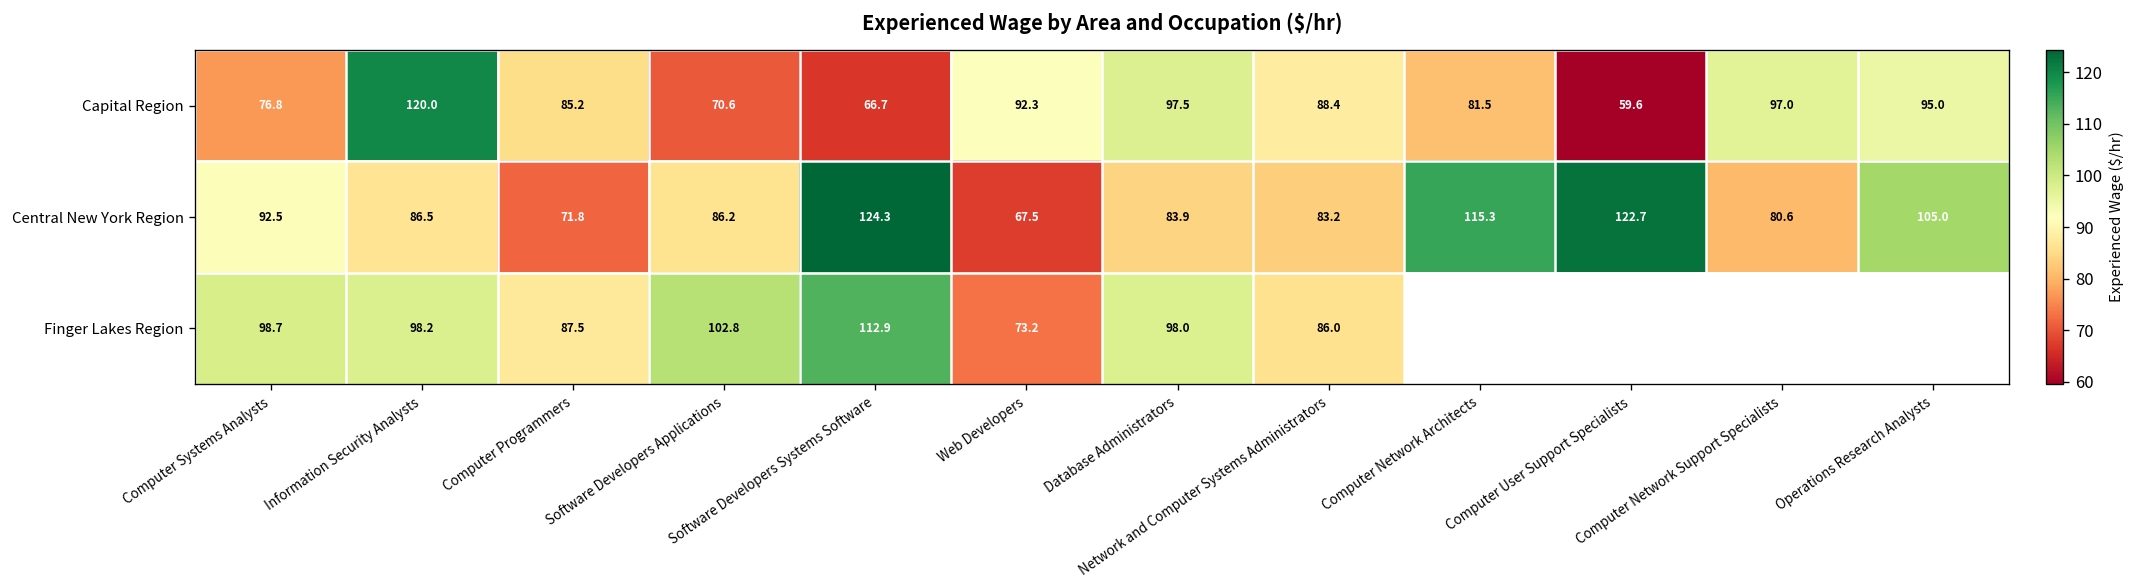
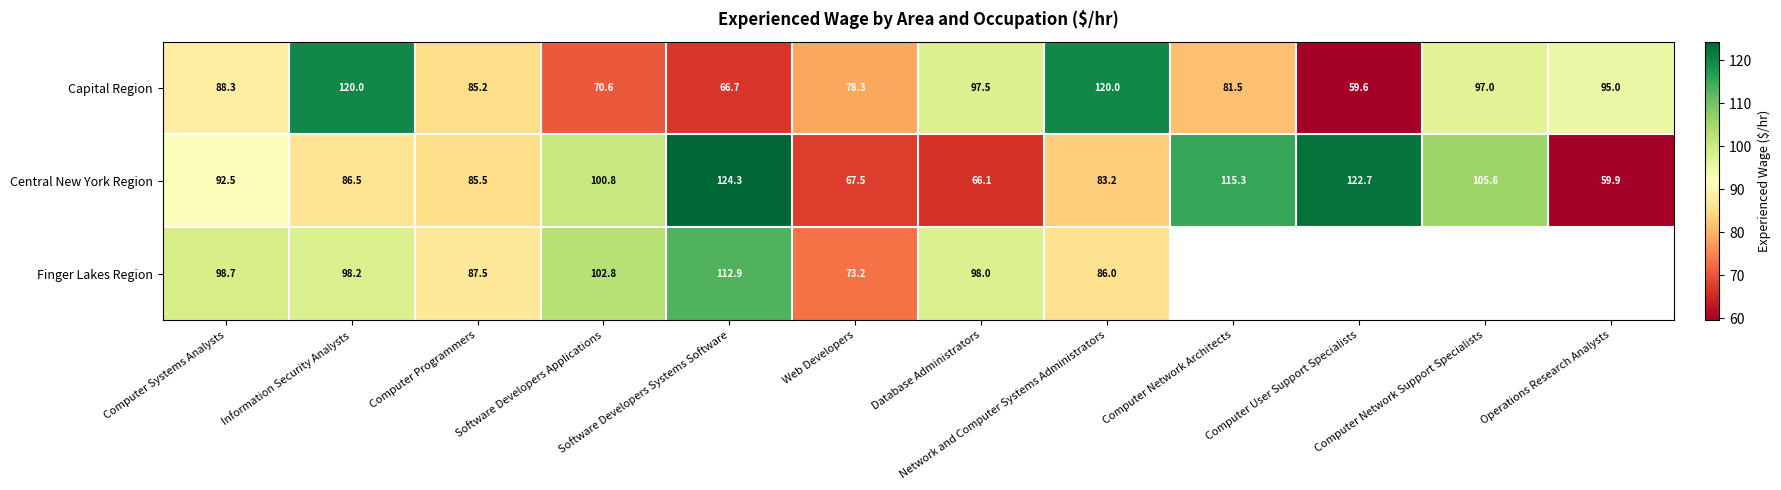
Capital Region, Computer Systems Analysts: 76.8 -> 88.3
Capital Region, Web Developers: 92.3 -> 78.3
Capital Region, Network and Computer Systems Administrators: 88.4 -> 120.0
Central New York Region, Computer Programmers: 71.8 -> 85.5
Central New York Region, Software Developers Applications: 86.2 -> 100.8
Central New York Region, Database Administrators: 83.9 -> 66.1
Central New York Region, Computer Network Support Specialists: 80.6 -> 105.6
Central New York Region, Operations Research Analysts: 105.0 -> 59.9
